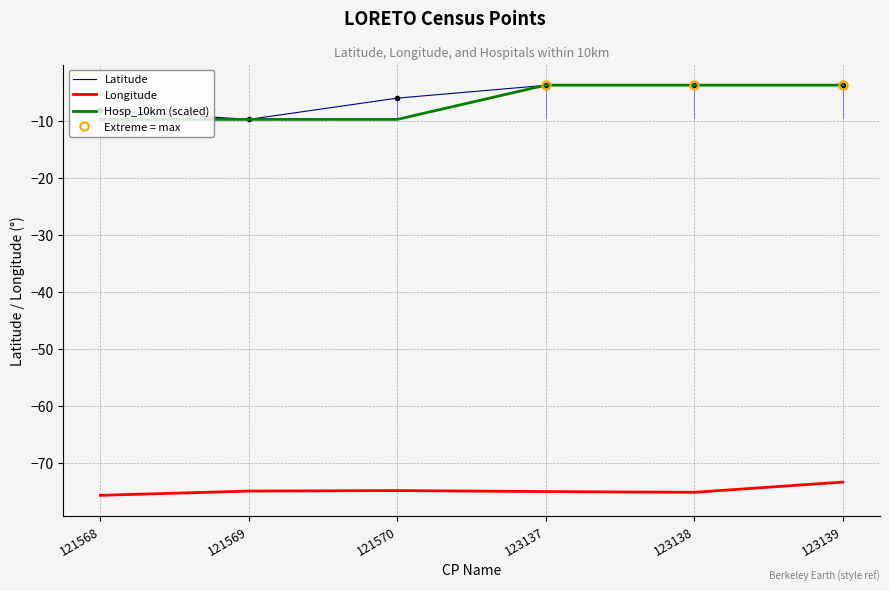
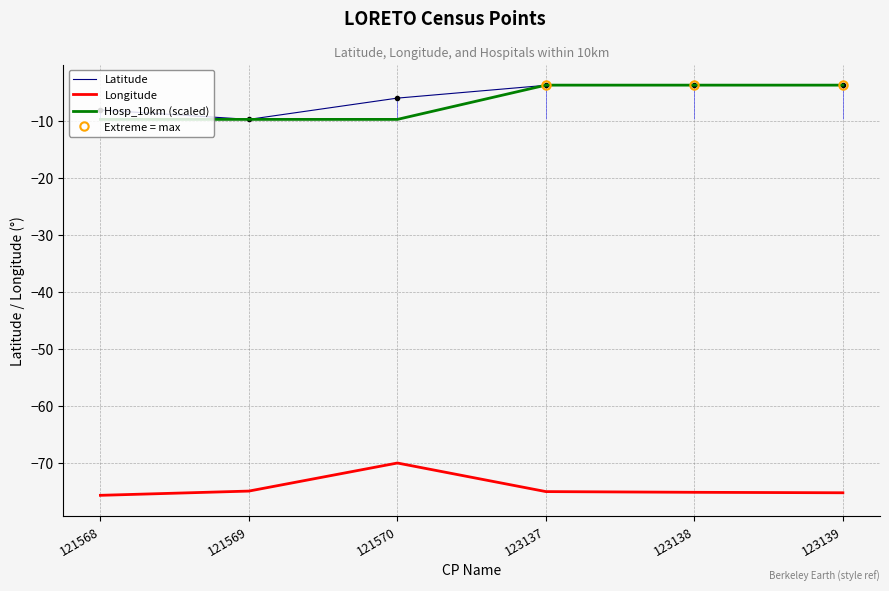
Longitude, 121570: -75 -> -70
Longitude, 123139: -73 -> -75
